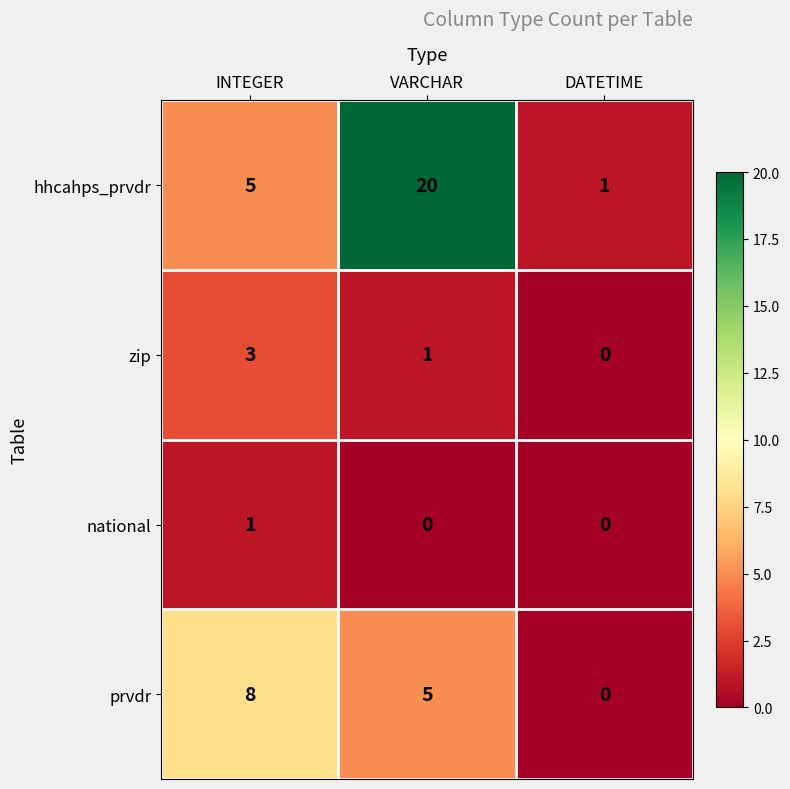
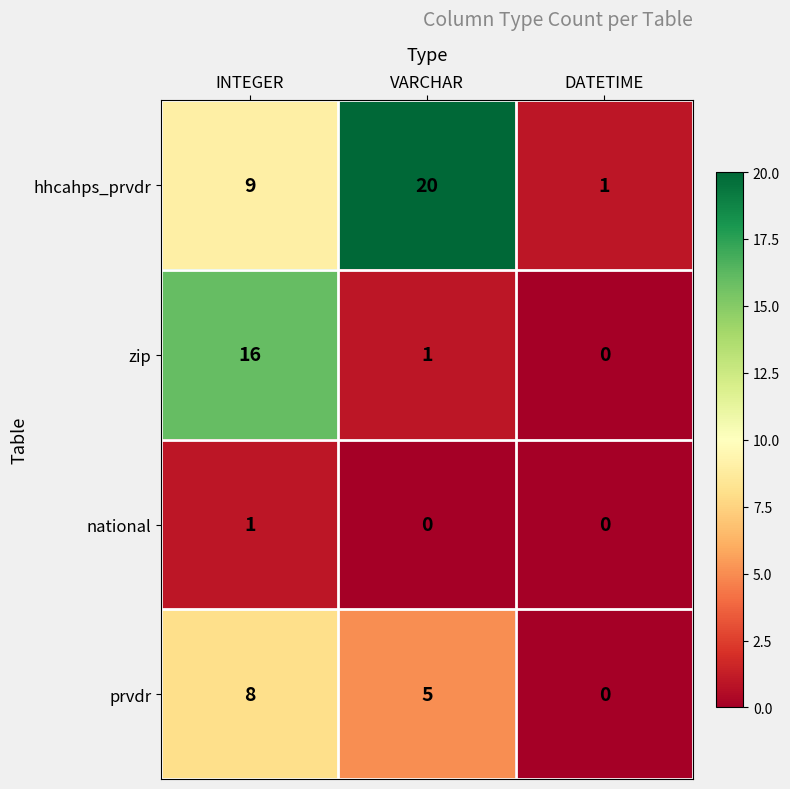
hhcahps_prvdr, INTEGER: 5 -> 9
zip, INTEGER: 3 -> 16
